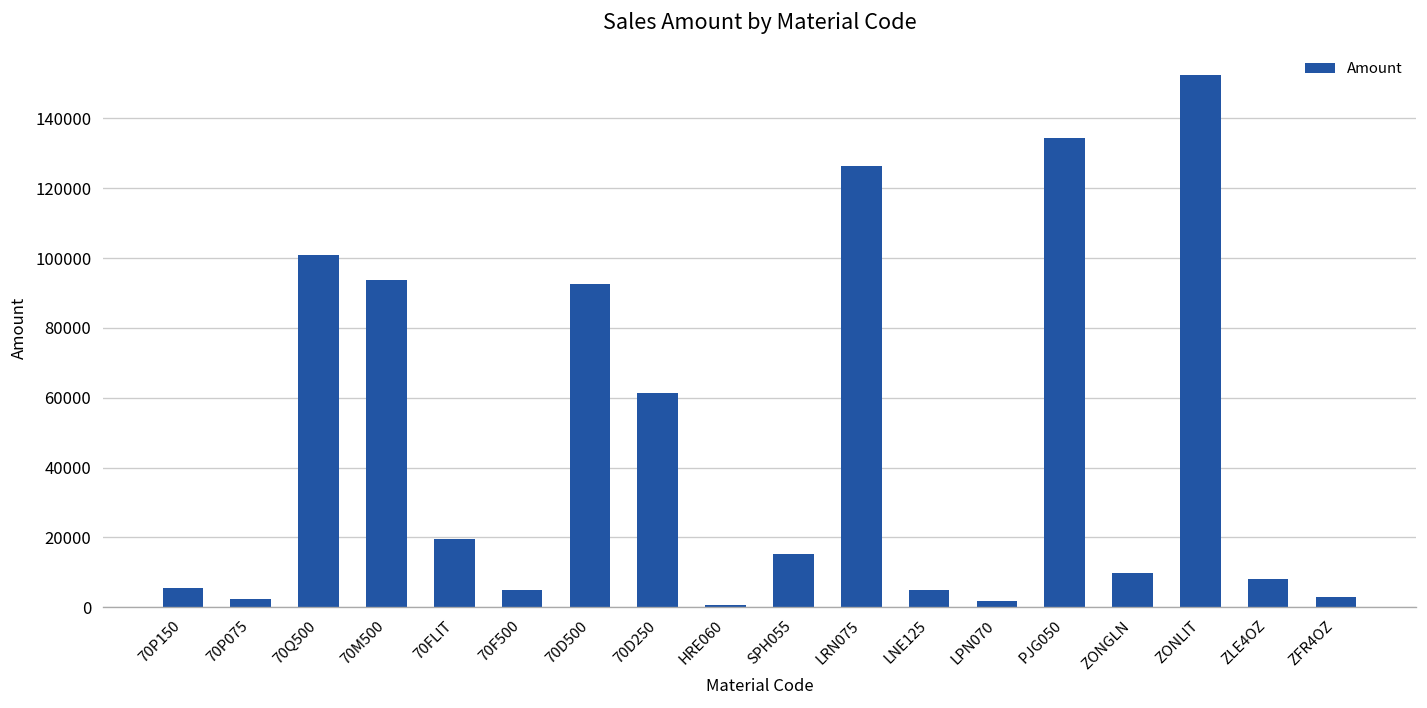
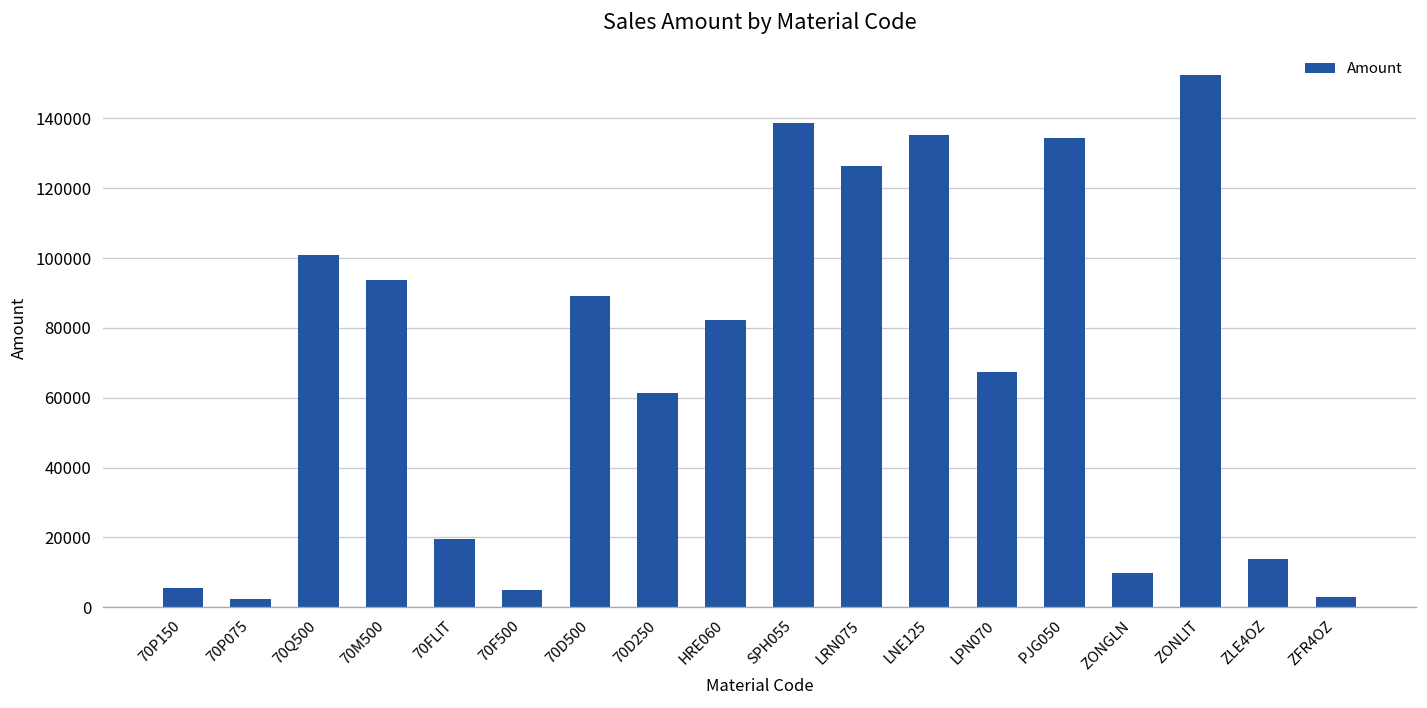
70D500: 93000 -> 89000
HRE060: 1000 -> 82000
SPH055: 15000 -> 139000
LNE125: 5000 -> 135000
LPN070: 2000 -> 67000
ZLE4OZ: 8000 -> 14000
